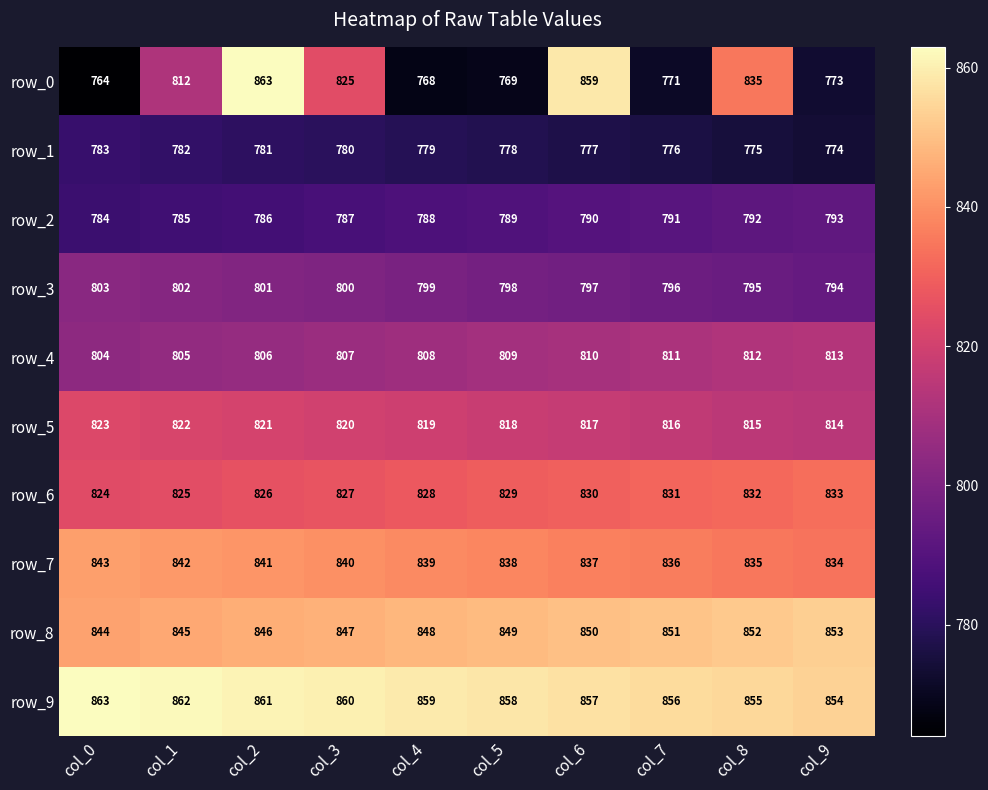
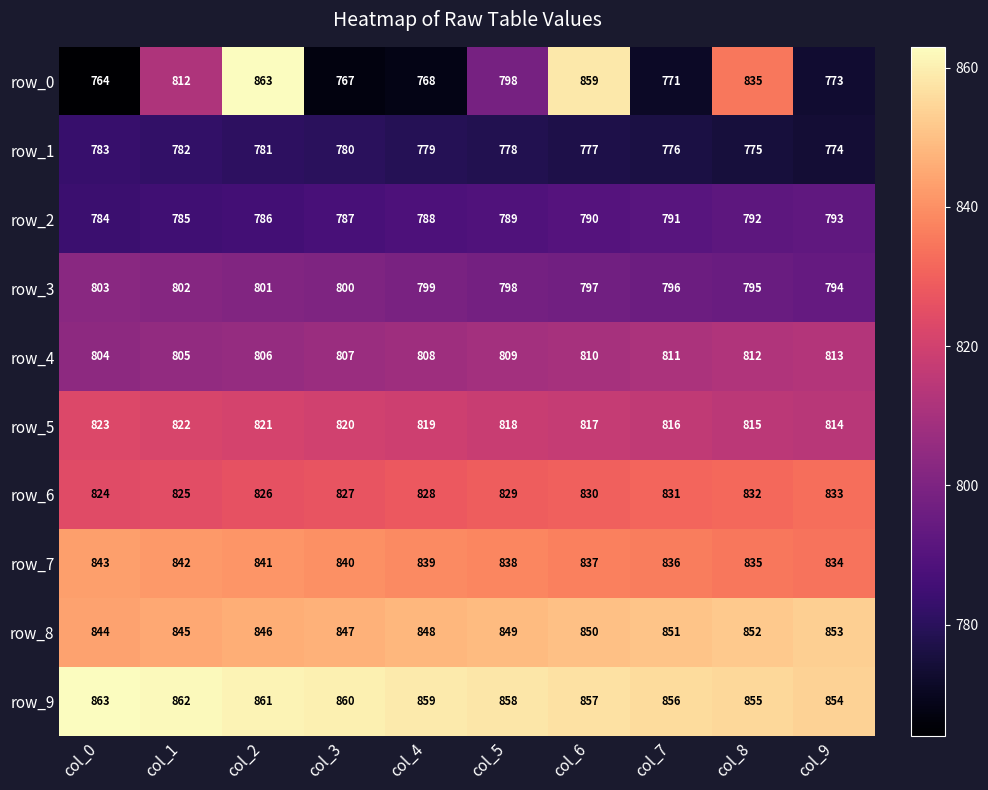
row_0, col_3: 825 -> 767
row_0, col_5: 769 -> 798
